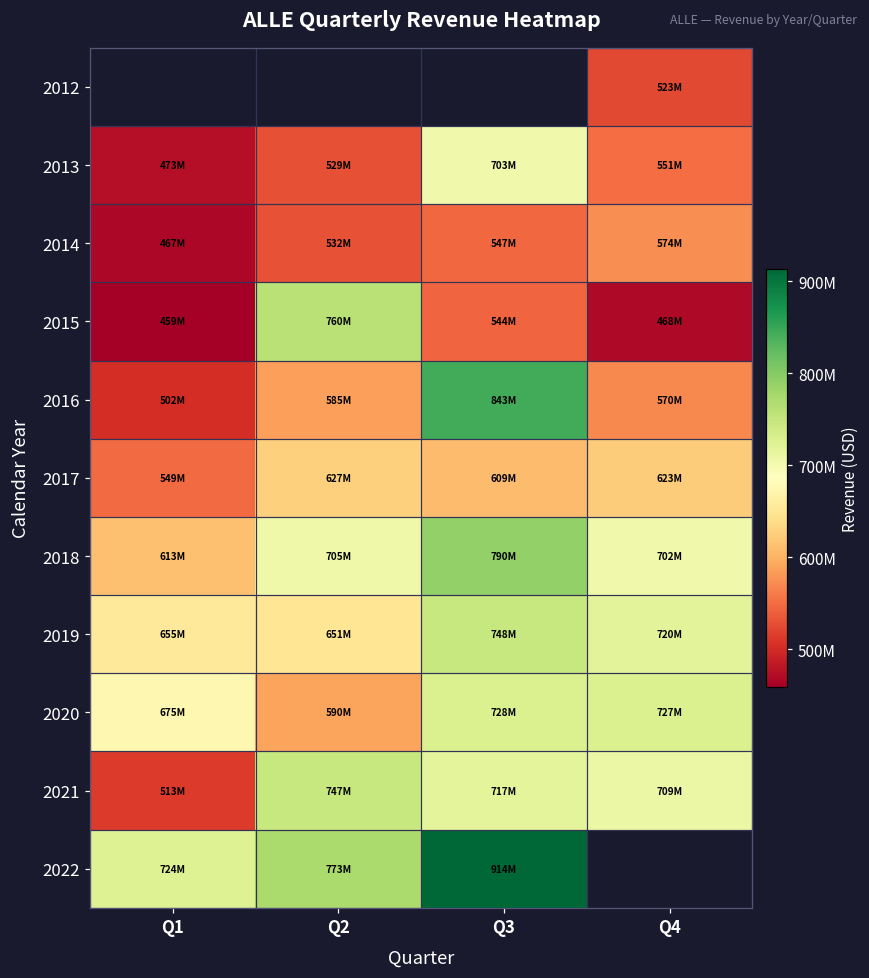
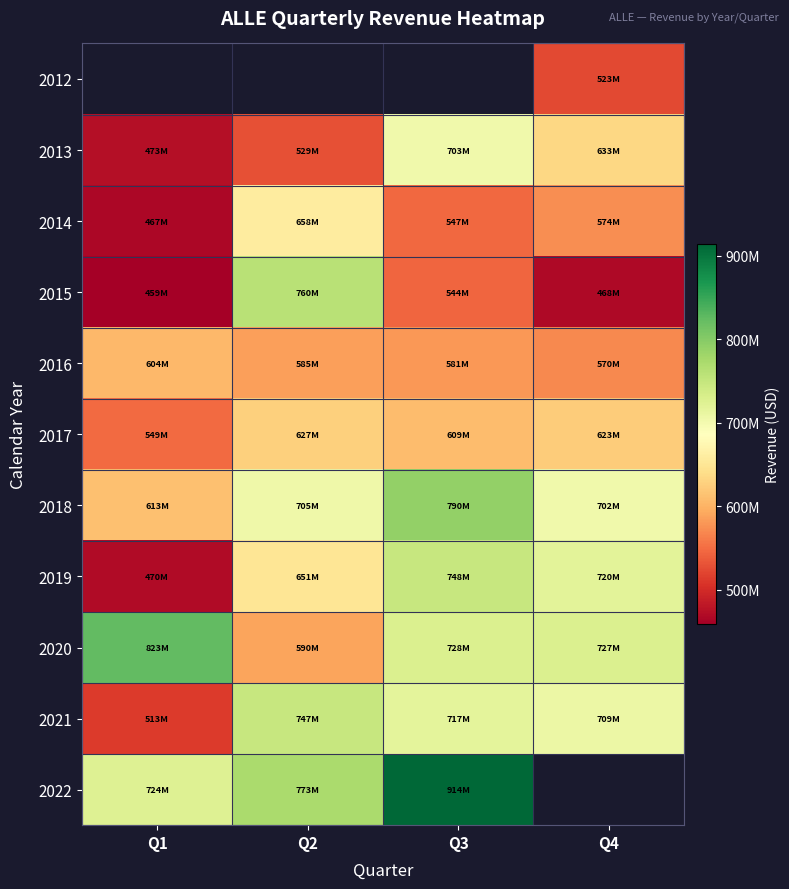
2013, Q4: 551M -> 633M
2014, Q2: 532M -> 658M
2016, Q1: 502M -> 604M
2016, Q3: 843M -> 581M
2019, Q1: 655M -> 470M
2020, Q1: 675M -> 823M
